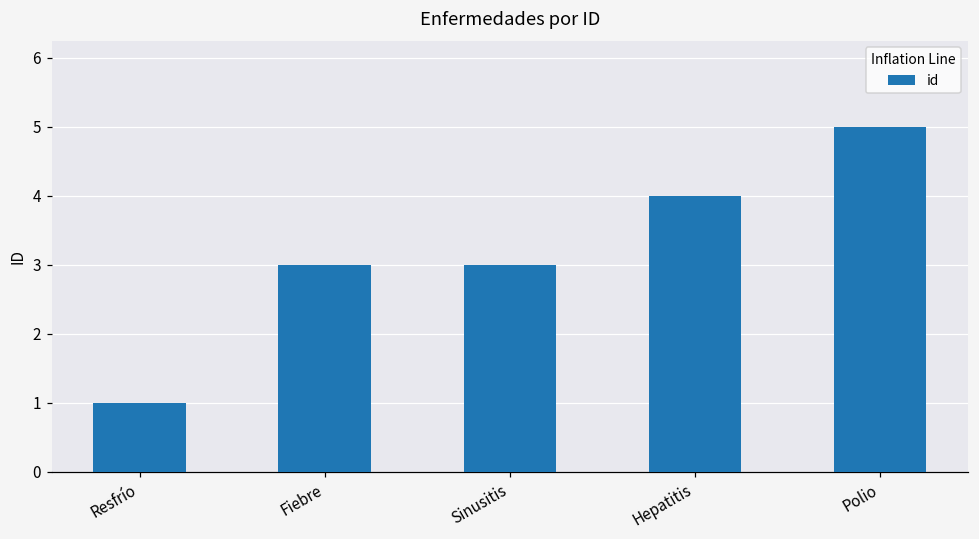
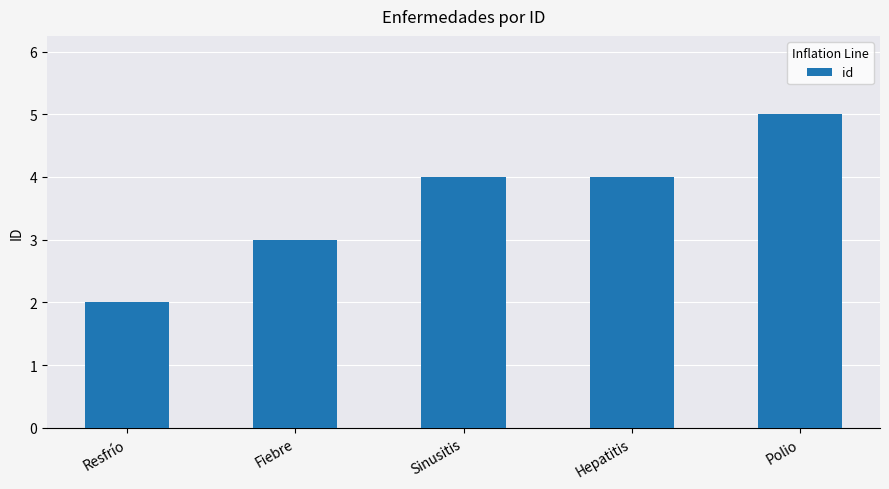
Resfrío: 1 -> 2
Sinusitis: 3 -> 4
